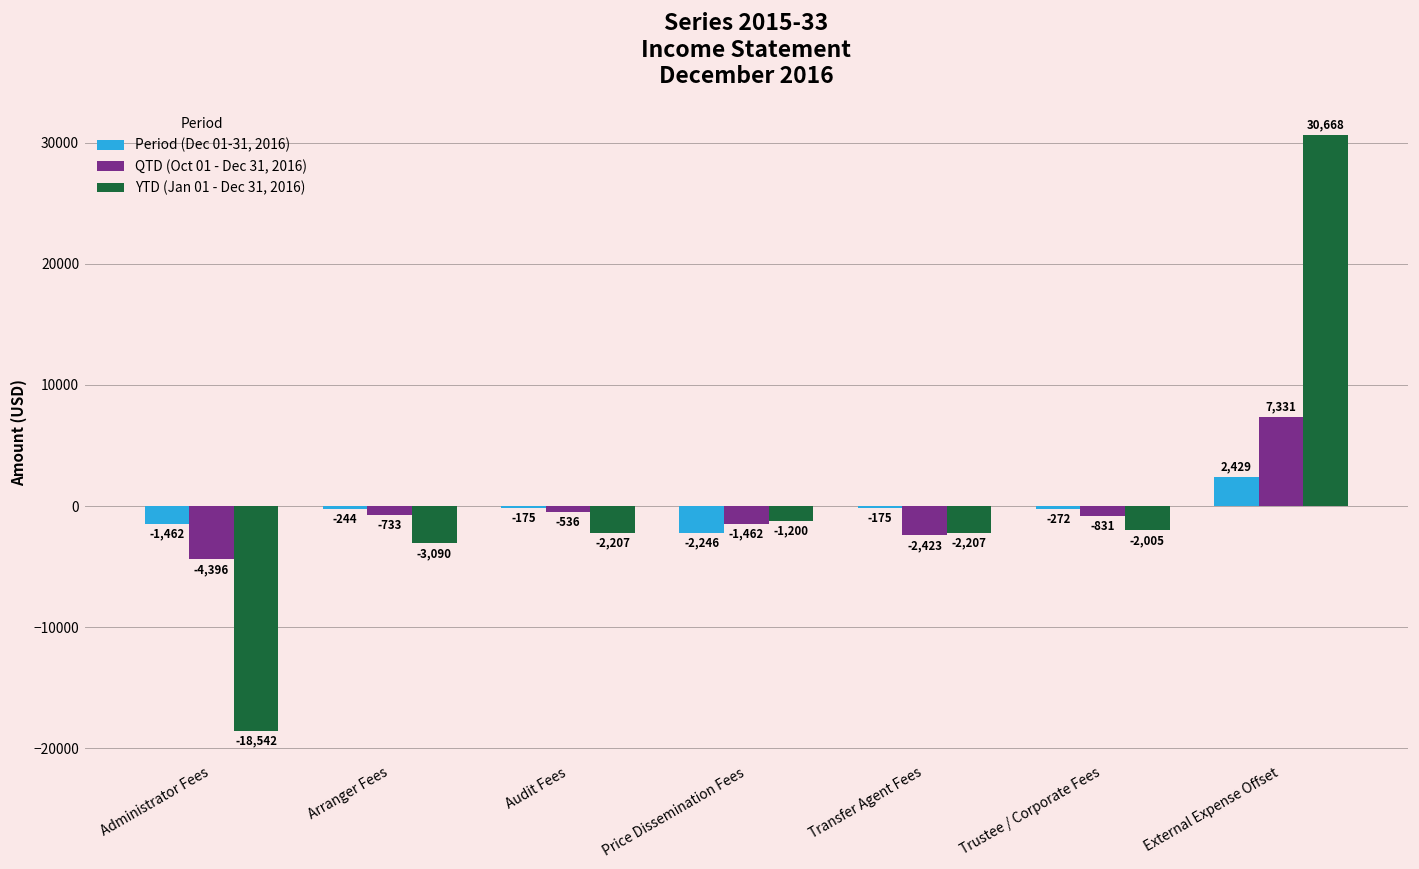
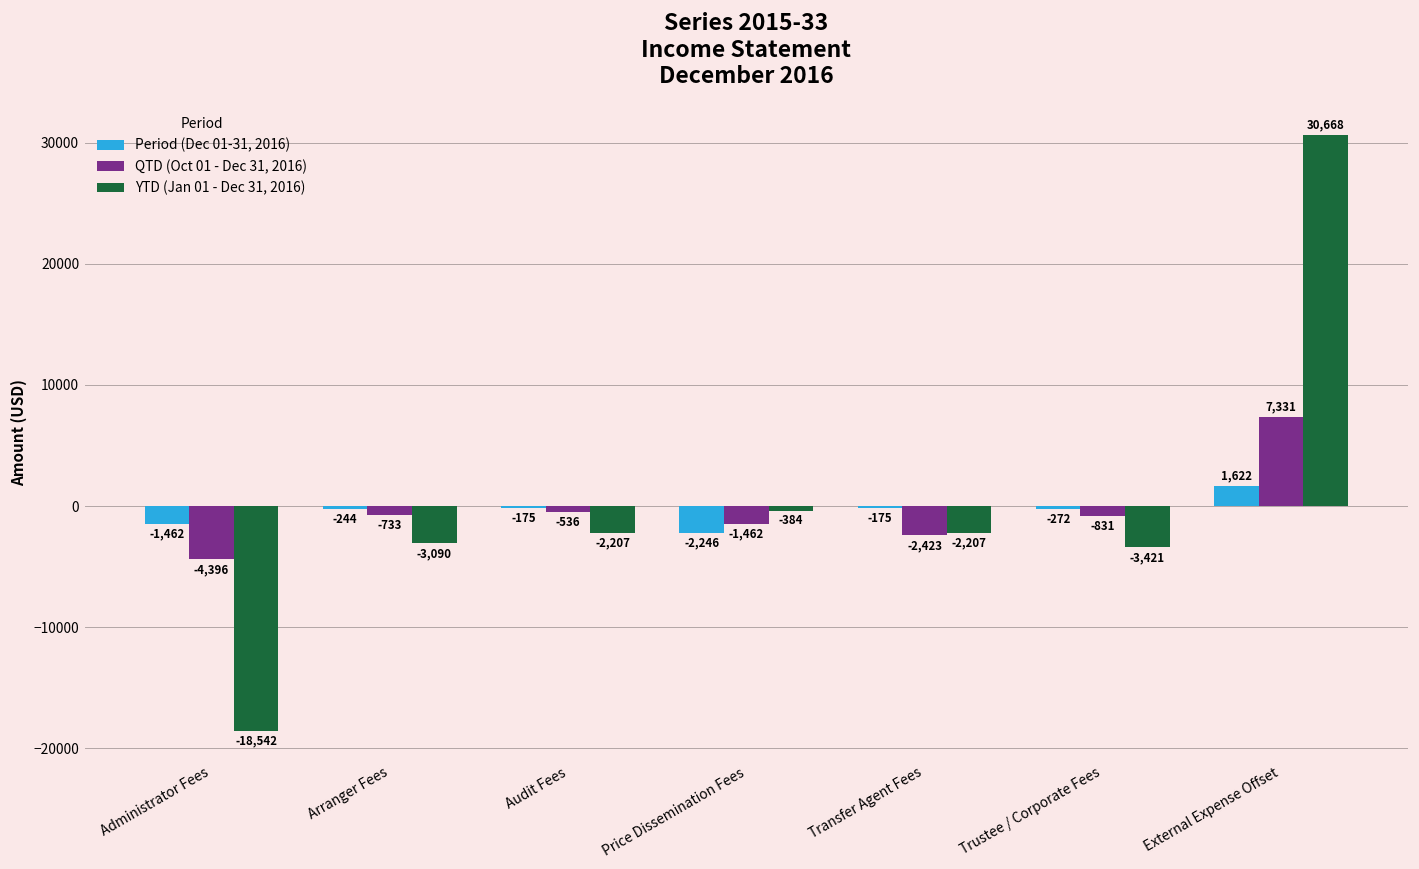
YTD (Jan 01 - Dec 31, 2016), Price Dissemination Fees: -1,200 -> -384
YTD (Jan 01 - Dec 31, 2016), Trustee / Corporate Fees: -2,005 -> -3,421
Period (Dec 01-31, 2016), External Expense Offset: 2,429 -> 1,622
